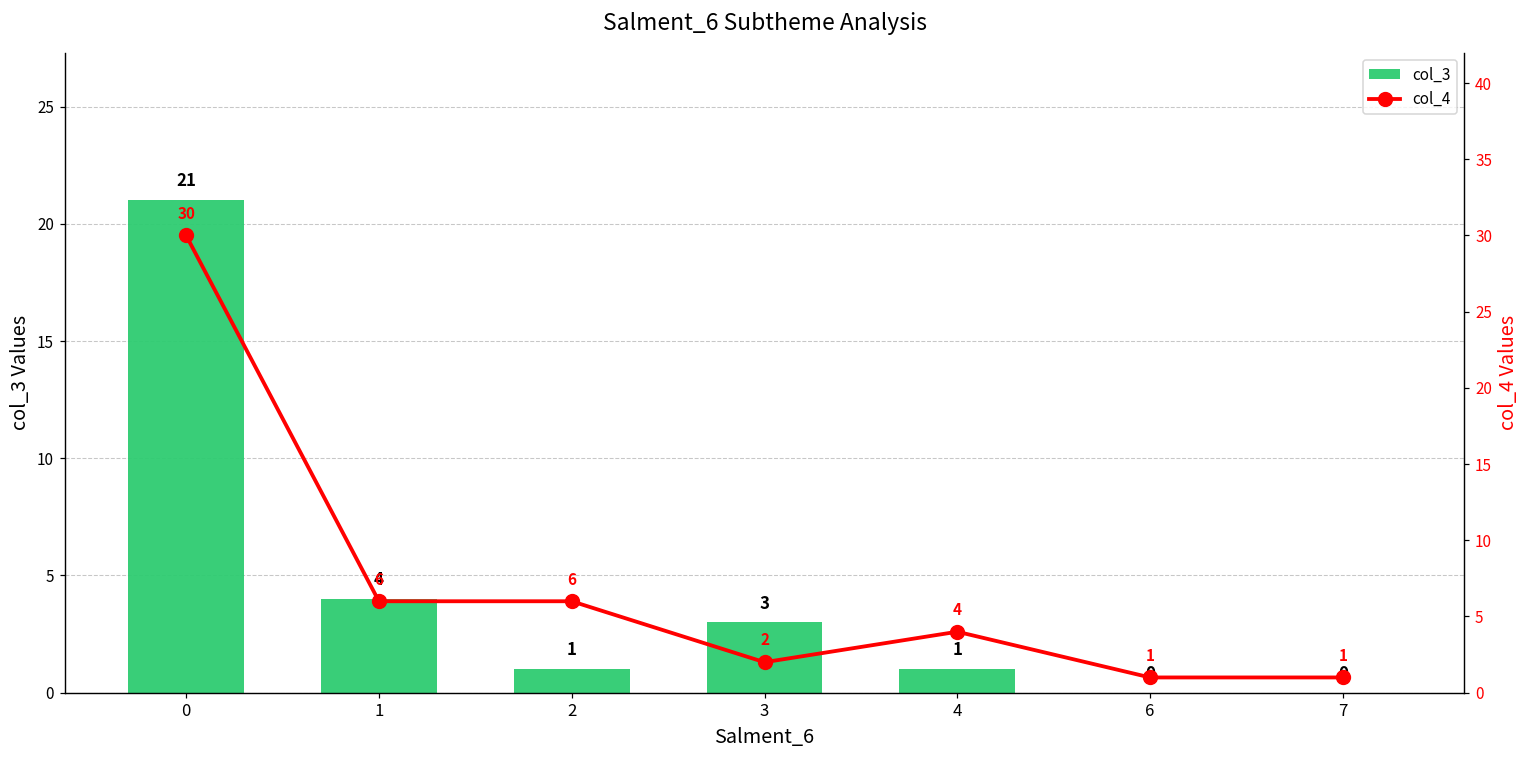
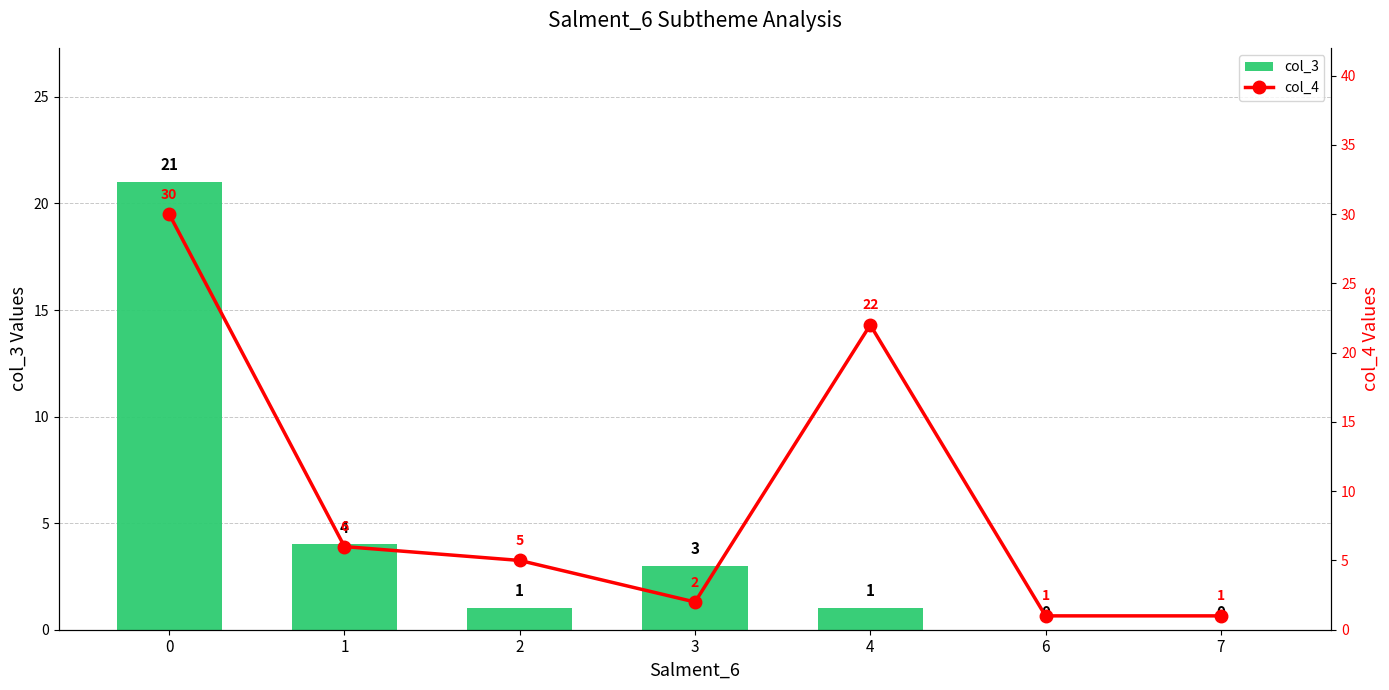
col_4, 2: 6 -> 5
col_4, 4: 4 -> 22
